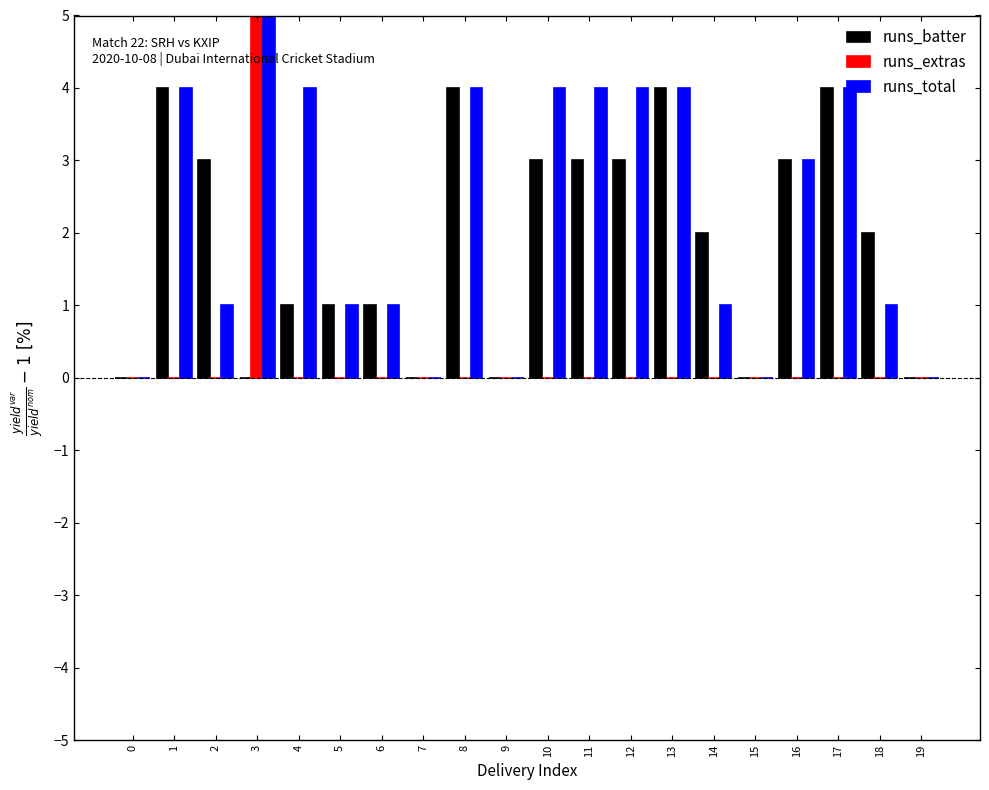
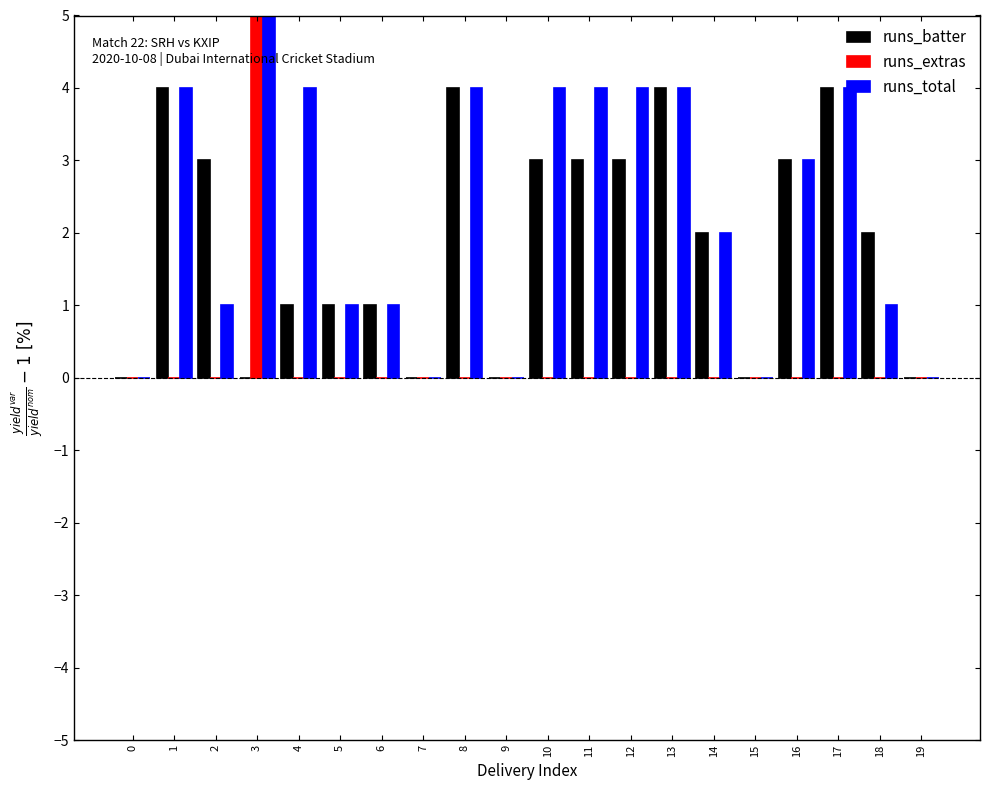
runs_total, 14: 1 -> 2
